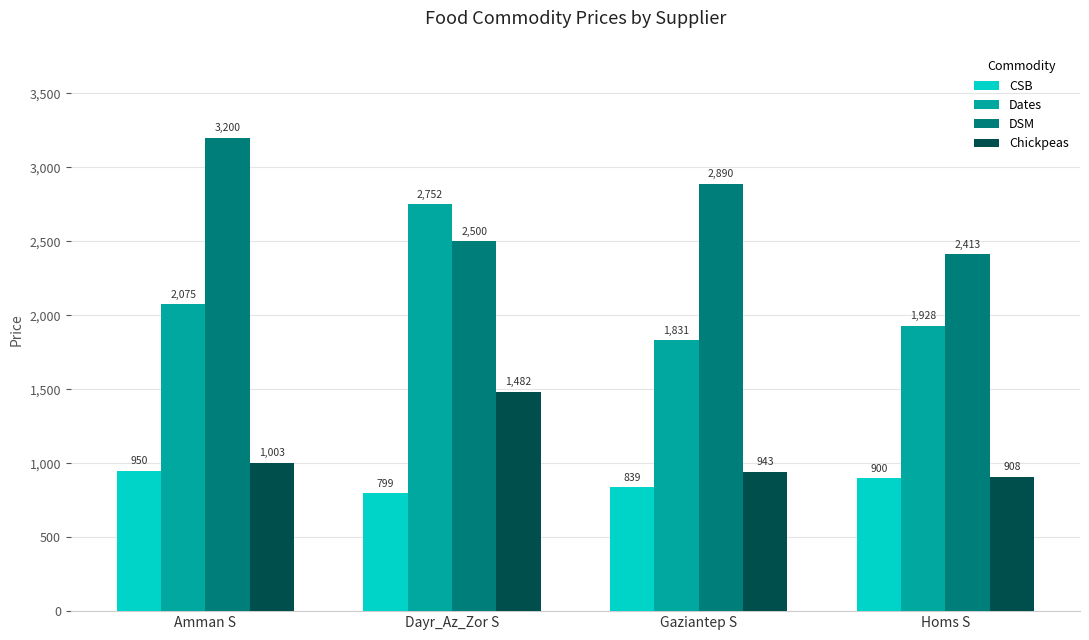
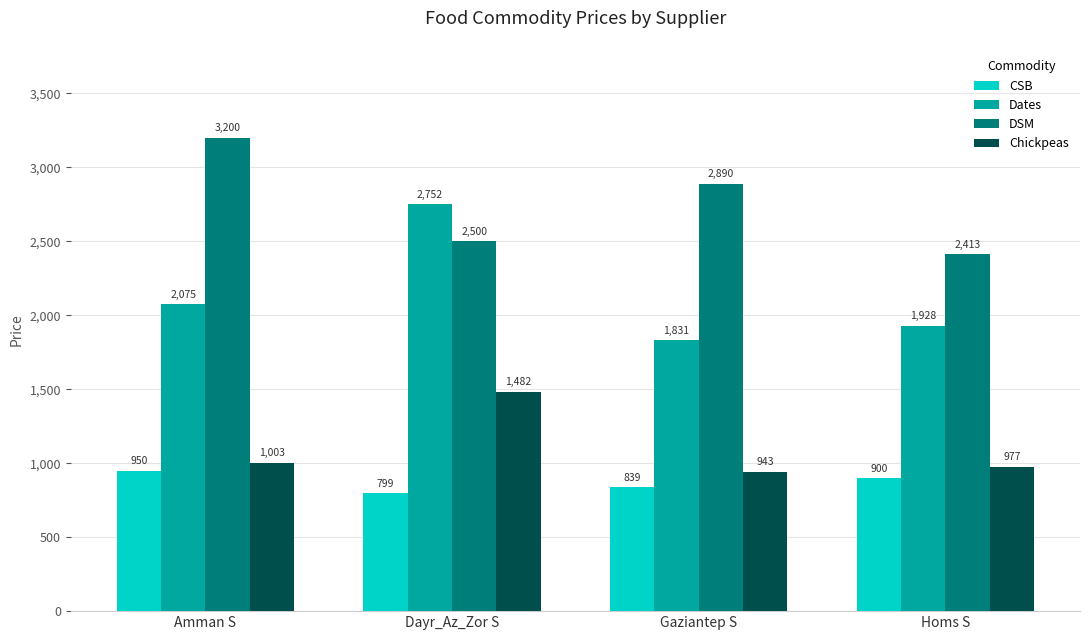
Chickpeas, Homs S: 908 -> 977
